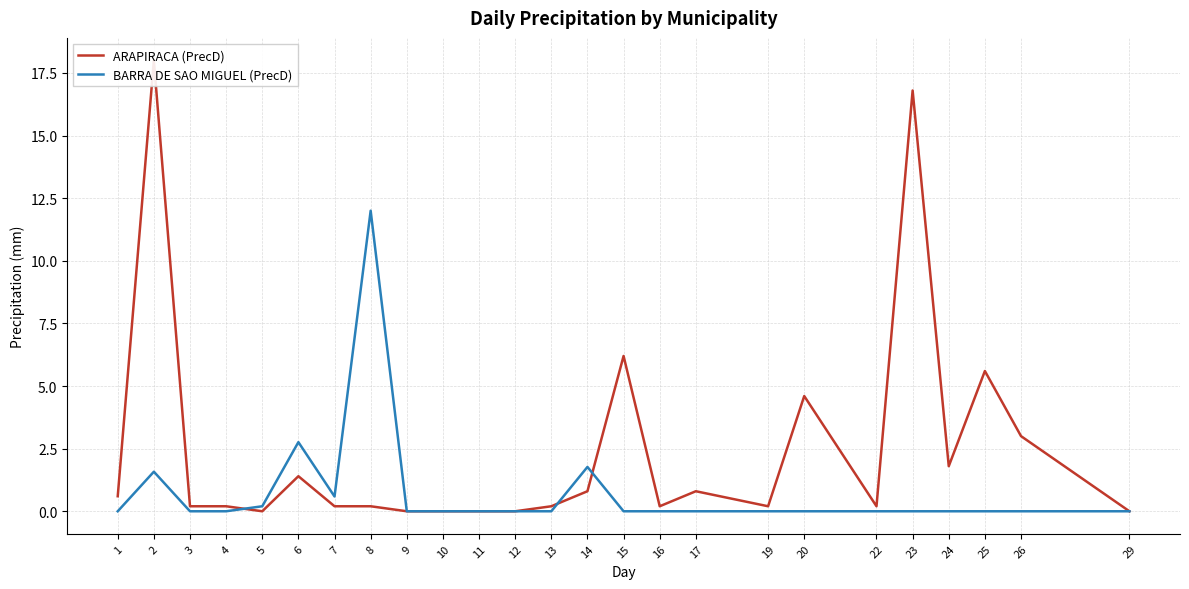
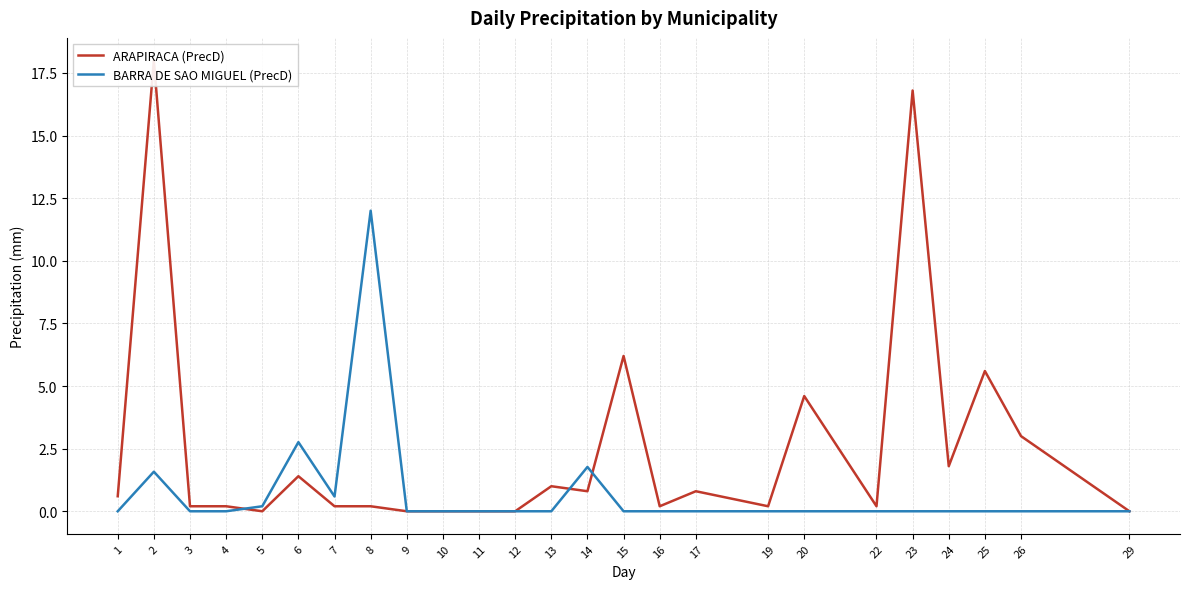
ARAPIRACA (PrecD), 13: 0.2 -> 1.0
